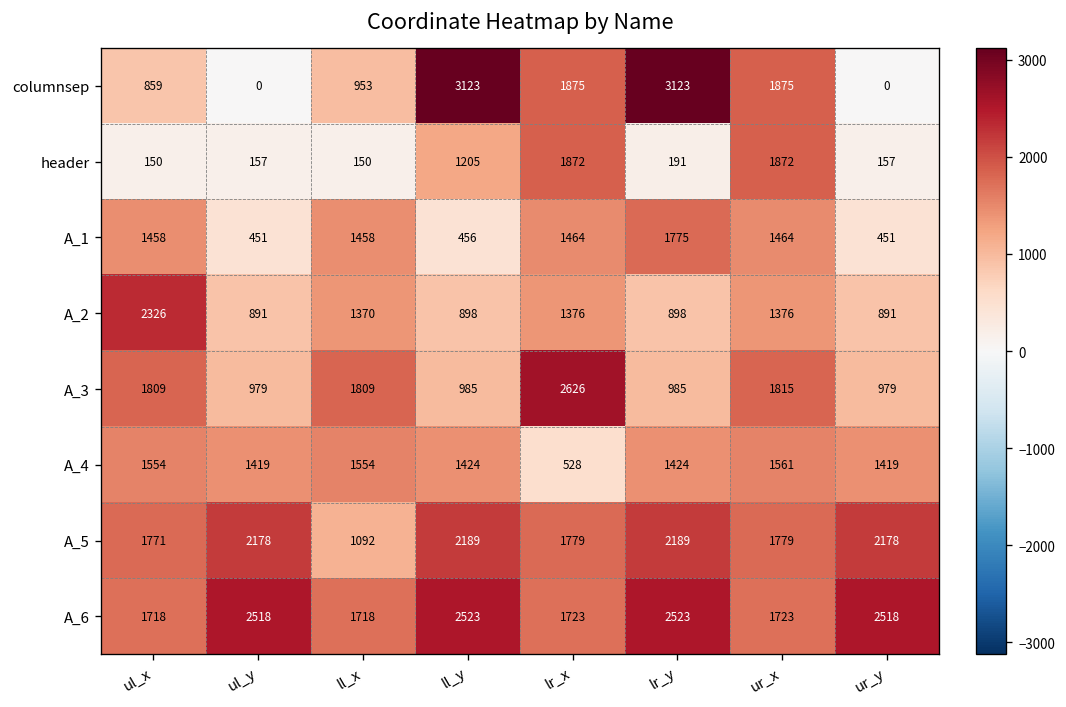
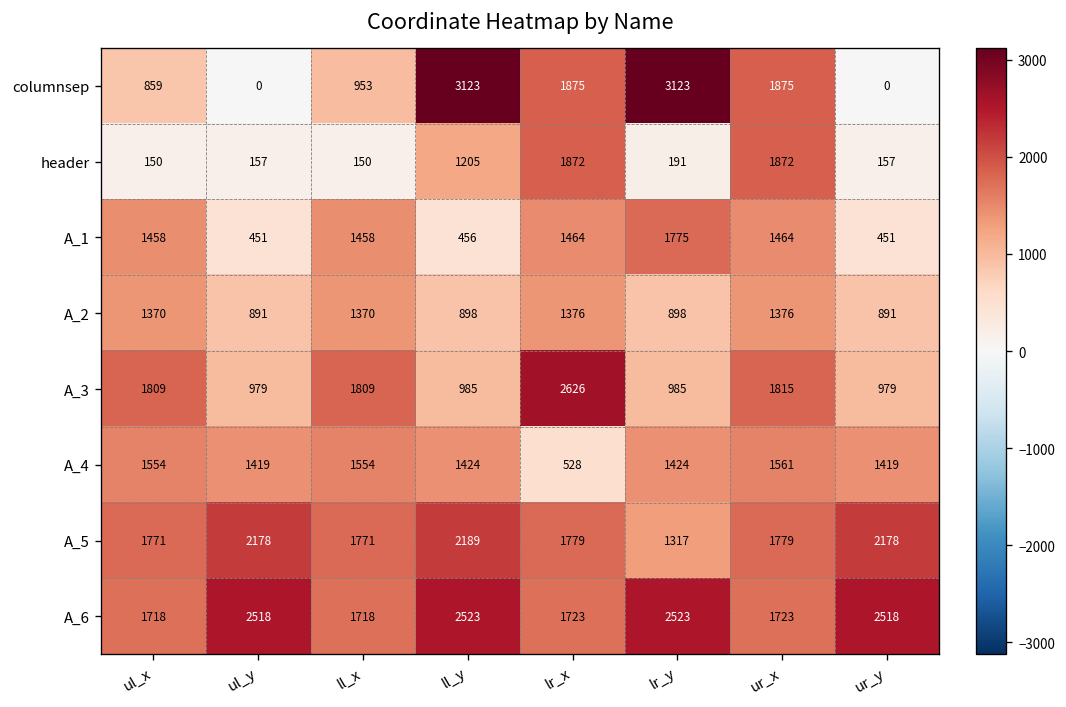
A_2, ul_x: 2326 -> 1370
A_5, ll_x: 1092 -> 1771
A_5, lr_y: 2189 -> 1317
